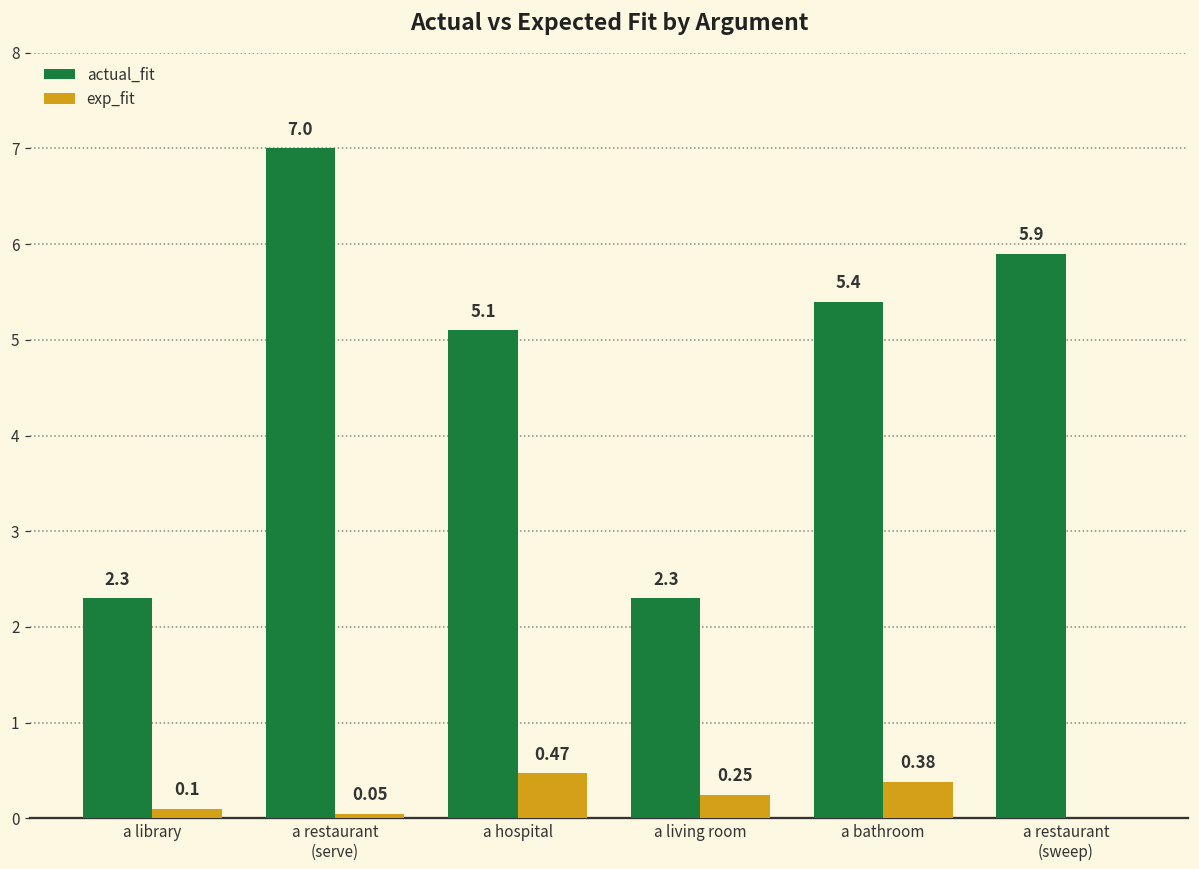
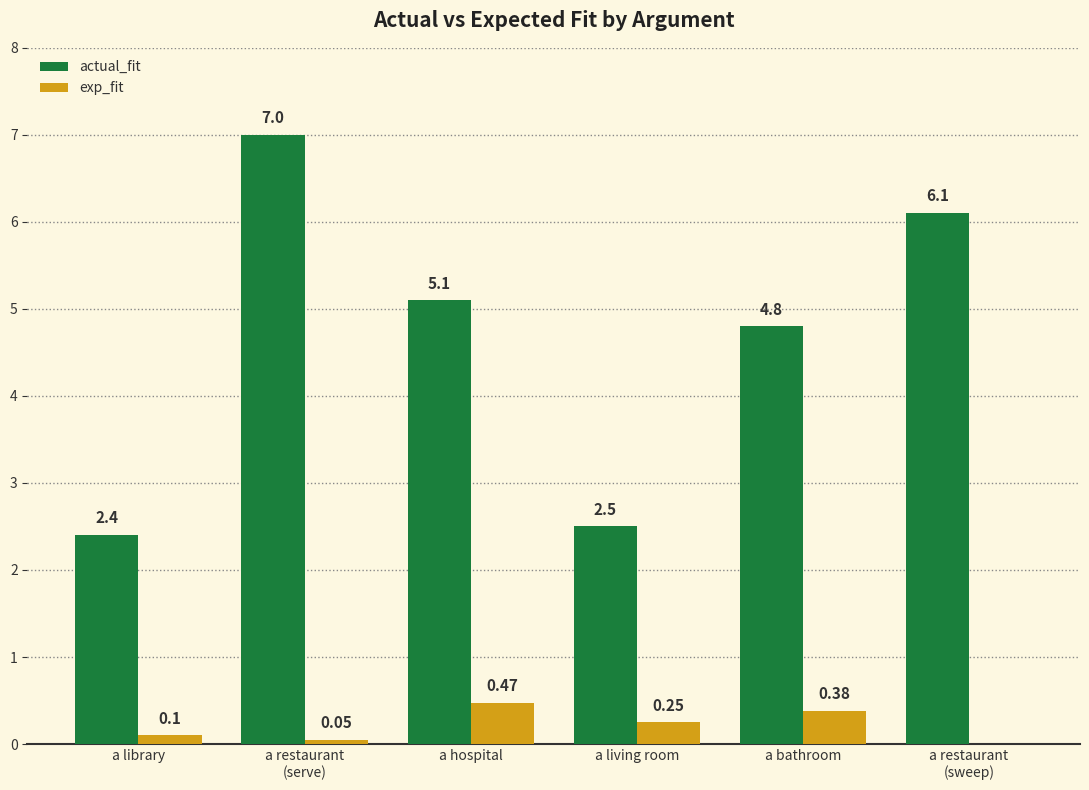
actual_fit, a library: 2.3 -> 2.4
actual_fit, a living room: 2.3 -> 2.5
actual_fit, a bathroom: 5.4 -> 4.8
actual_fit, a restaurant (sweep): 5.9 -> 6.1
